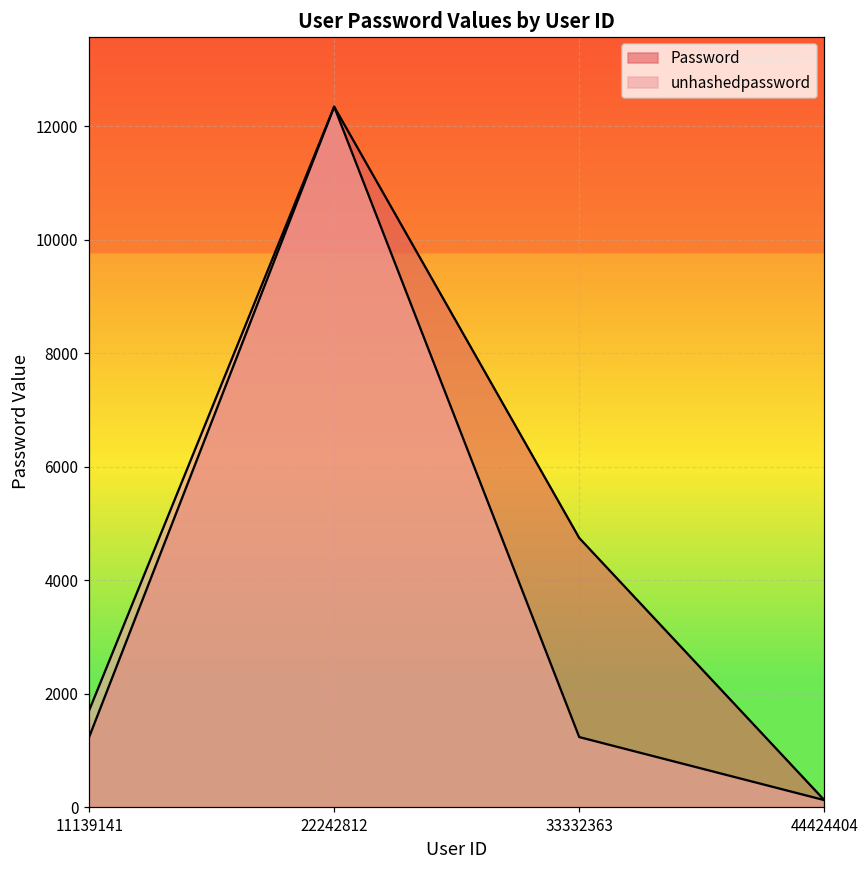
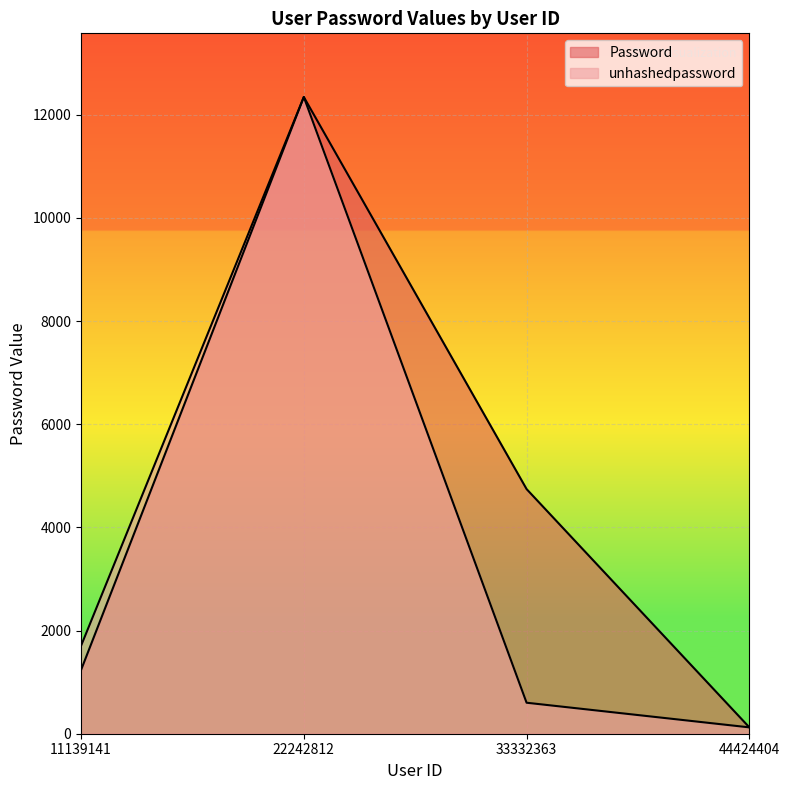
unhashedpassword, 33332363: 1200 -> 600
